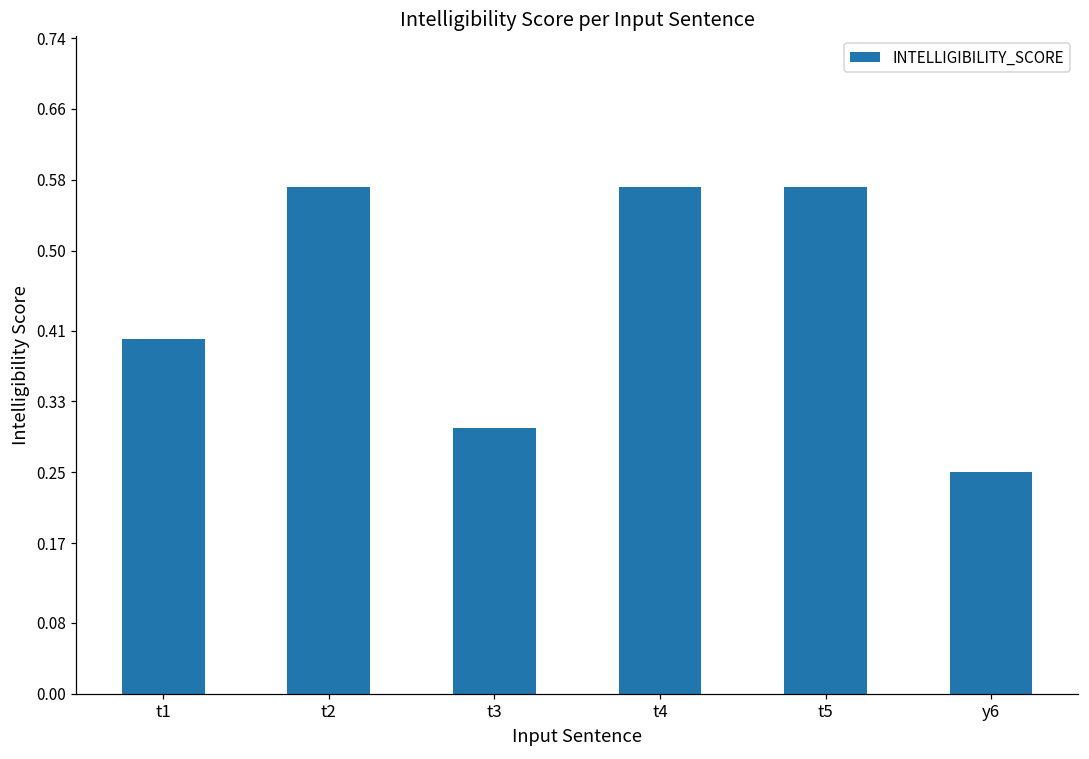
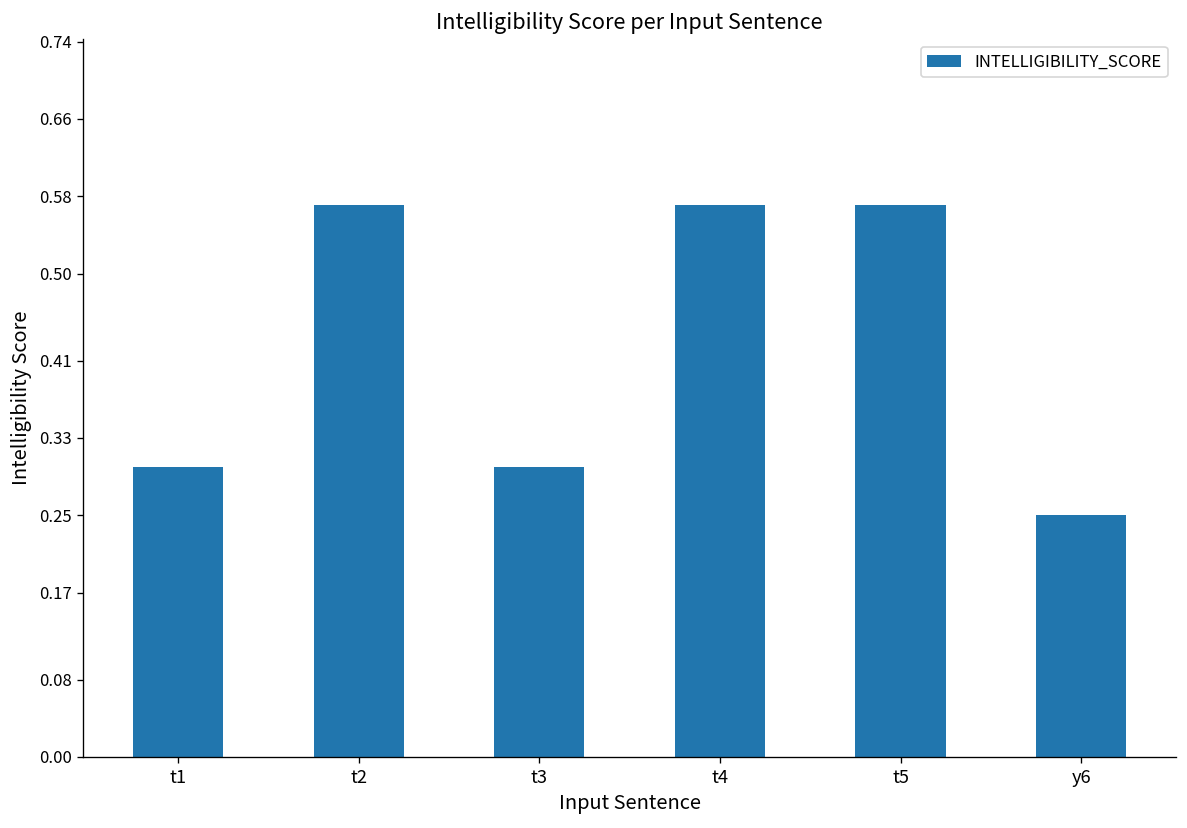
t1: 0.4 -> 0.3
